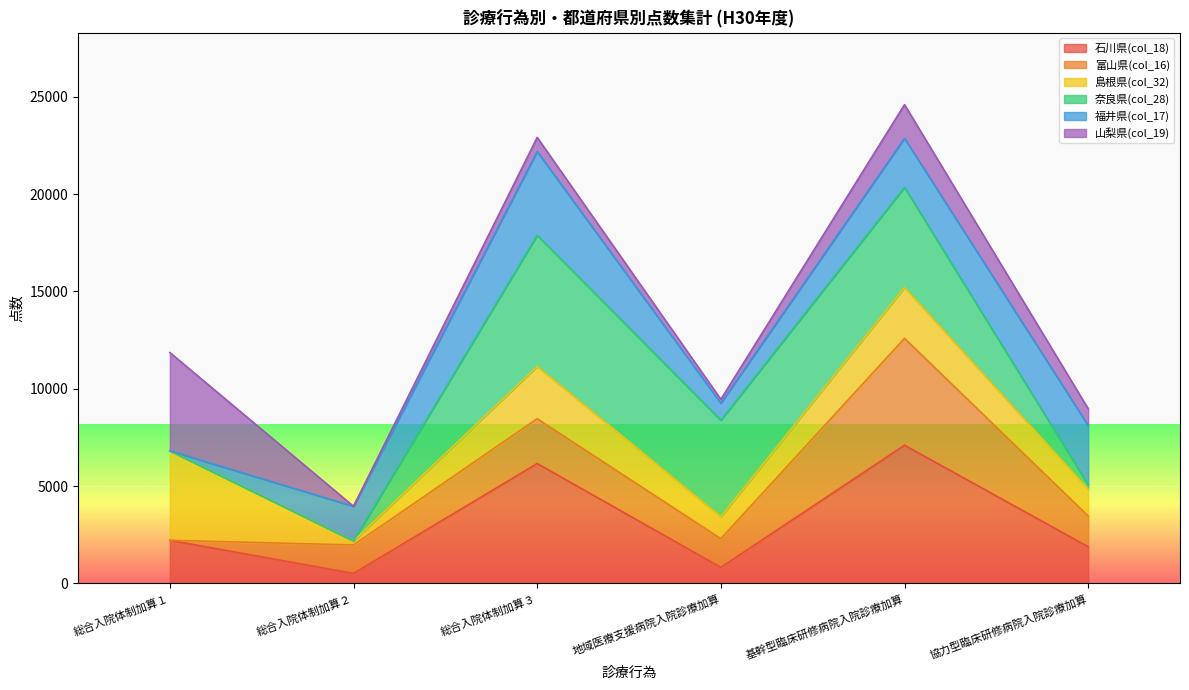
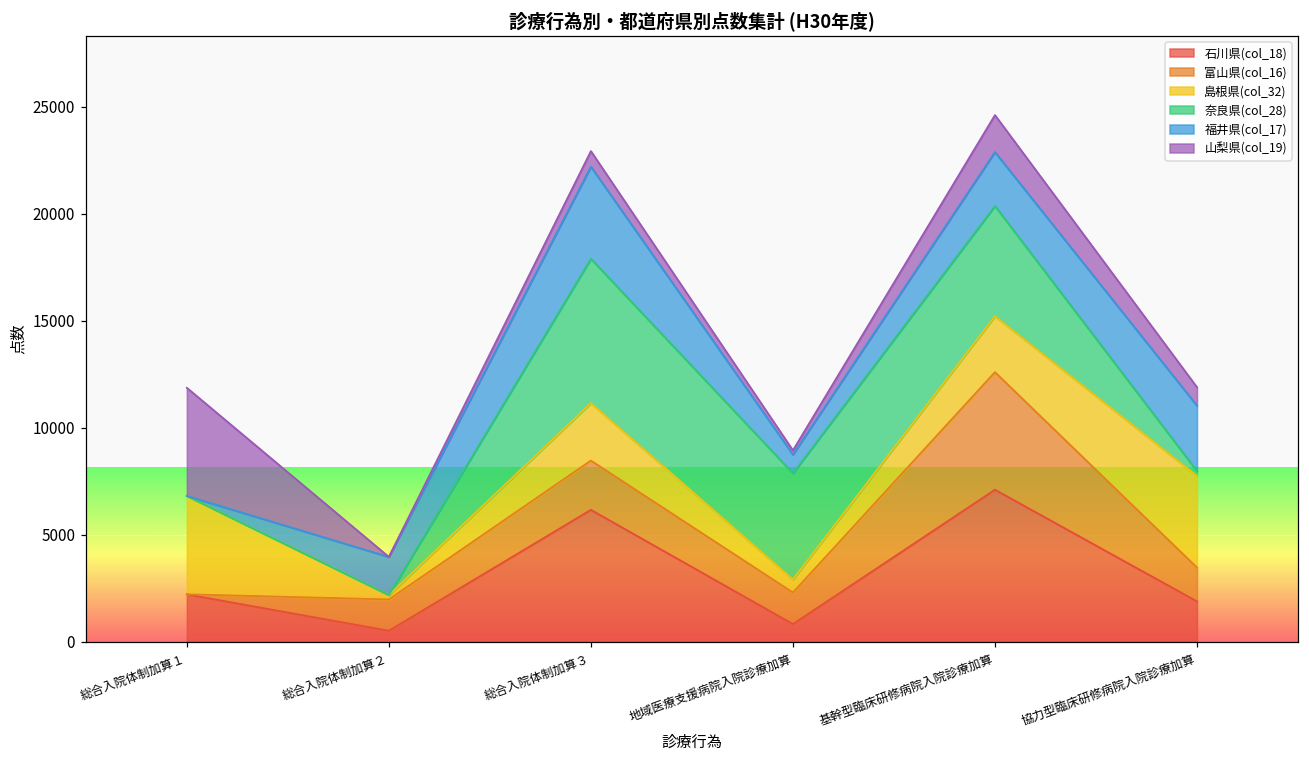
島根県(col_32), 地域医療支援病院入院診療加算: 1100 -> 600
島根県(col_32), 協力型臨床研修病院入院診療加算: 1400 -> 4300
